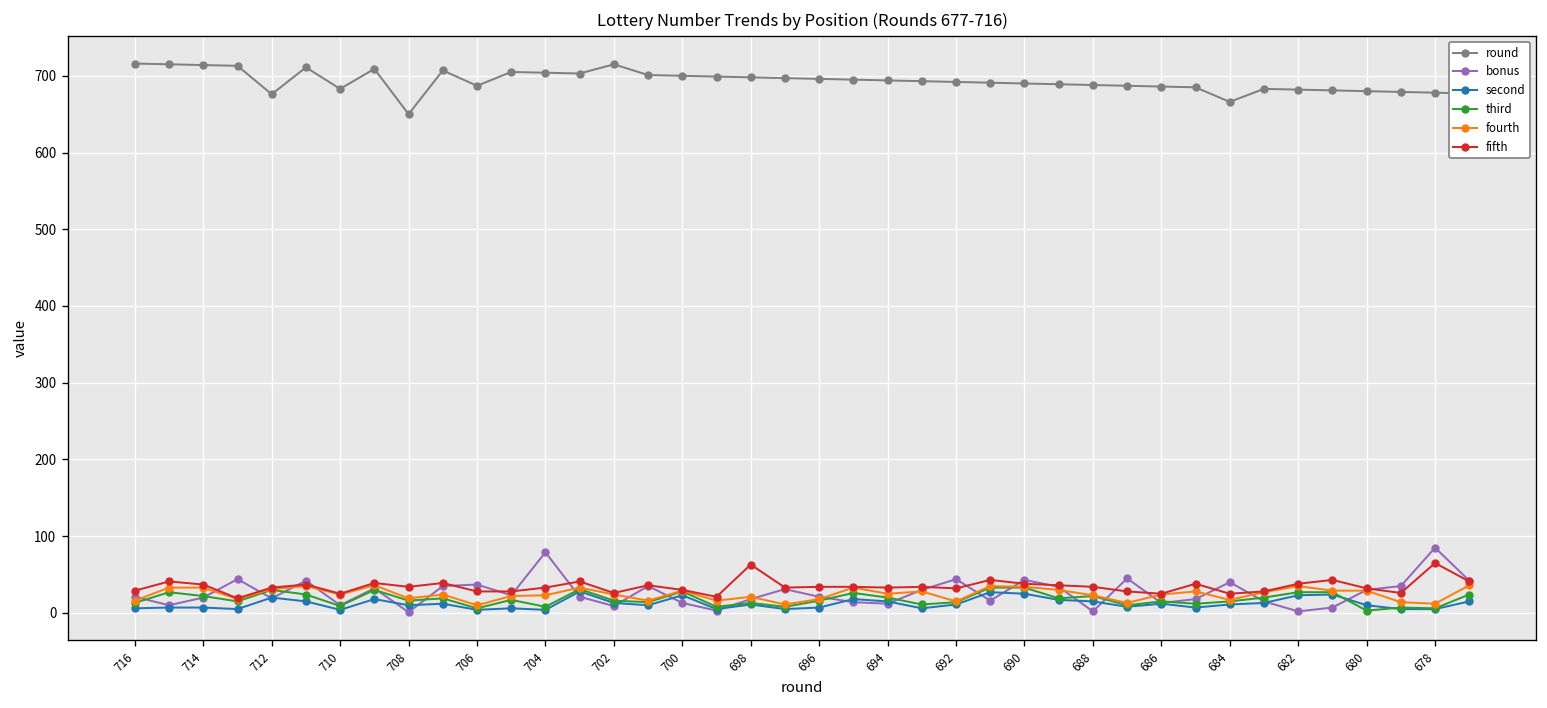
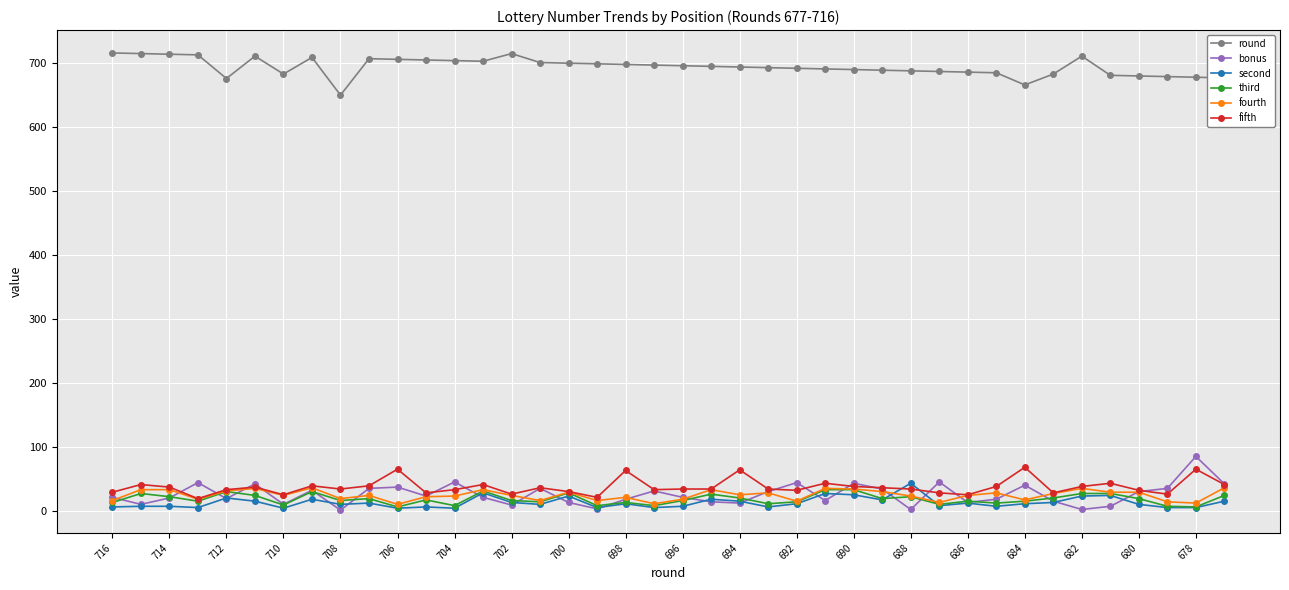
round, 706: 690 -> 710
fifth, 706: 30 -> 70
bonus, 704: 80 -> 50
fifth, 694: 30 -> 60
second, 688: 20 -> 40
fifth, 684: 30 -> 70
round, 682: 680 -> 710
third, 680: 0 -> 20
